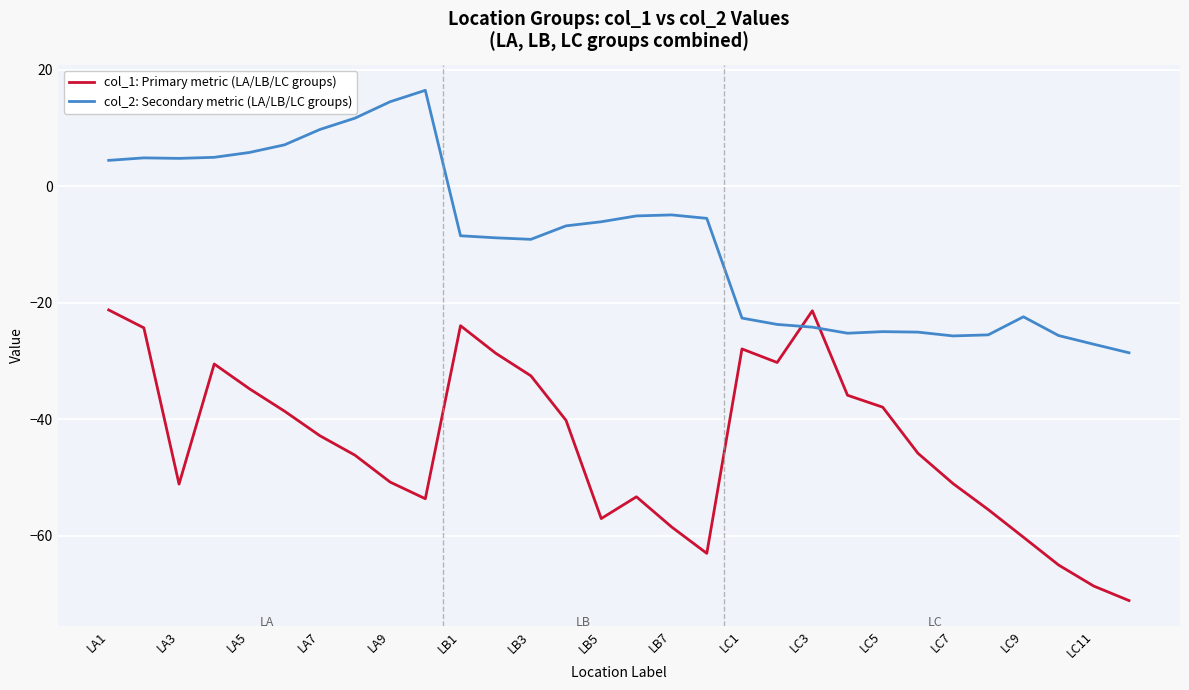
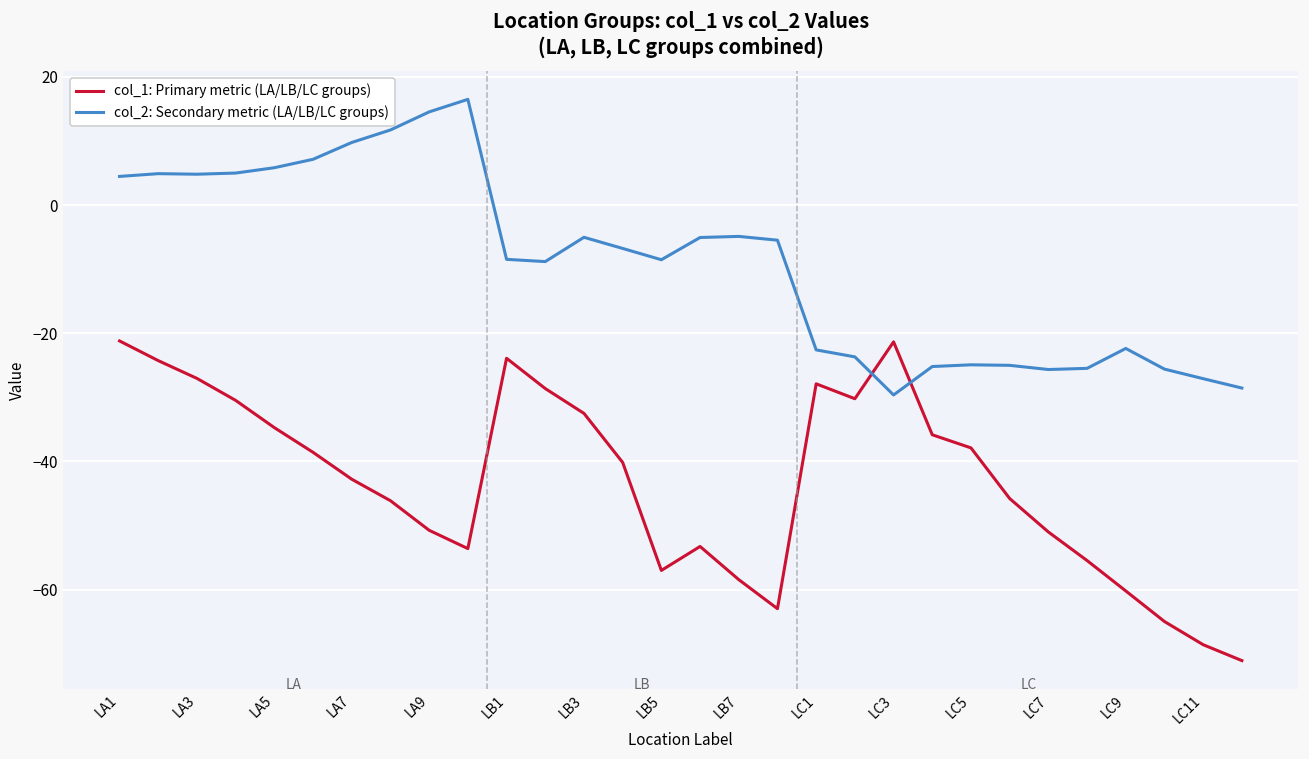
col_1: Primary metric (LA/LB/LC groups), LA3: -51 -> -27
col_2: Secondary metric (LA/LB/LC groups), LB3: -9 -> -5
col_2: Secondary metric (LA/LB/LC groups), LB5: -6 -> -9
col_2: Secondary metric (LA/LB/LC groups), LC3: -24 -> -30
